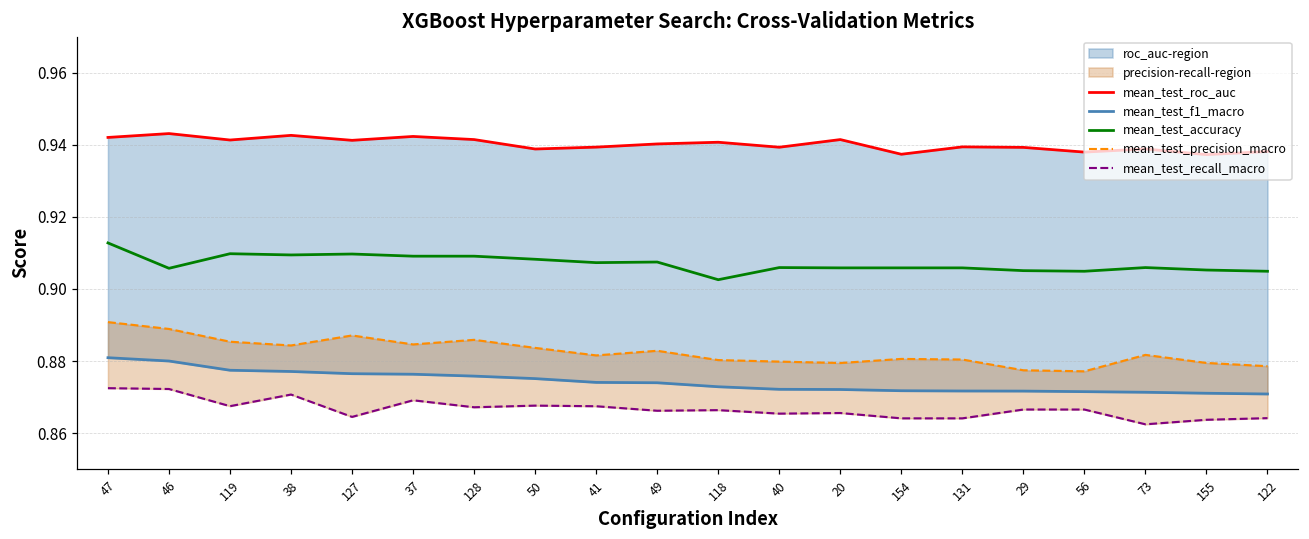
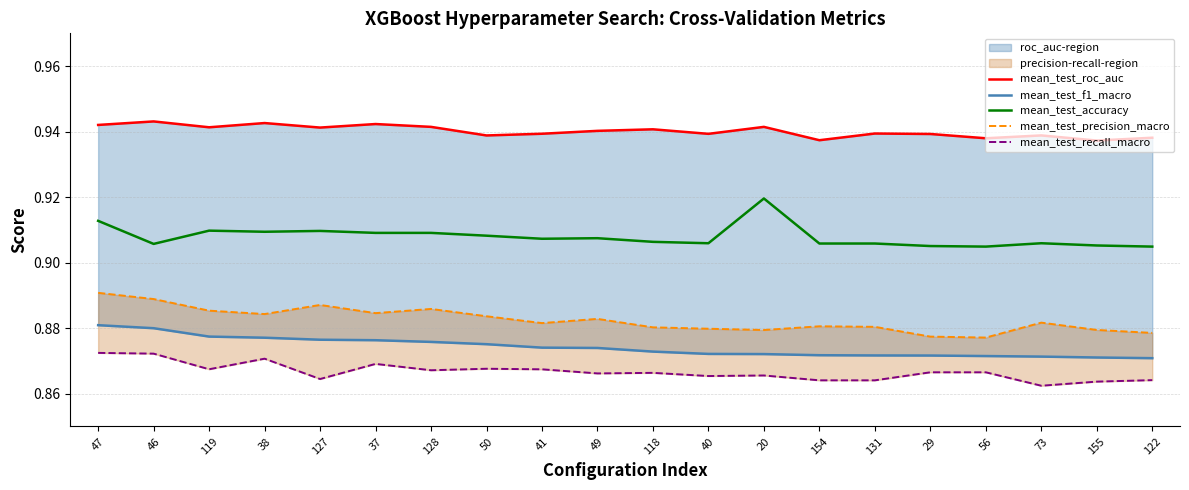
mean_test_accuracy, 118: 0.903 -> 0.906
mean_test_accuracy, 20: 0.906 -> 0.920
